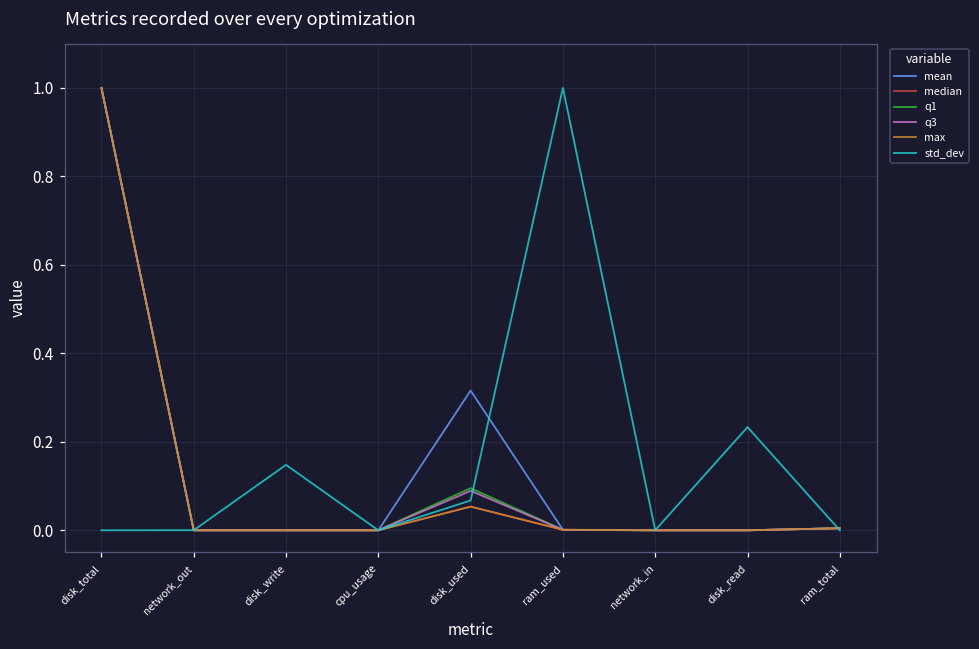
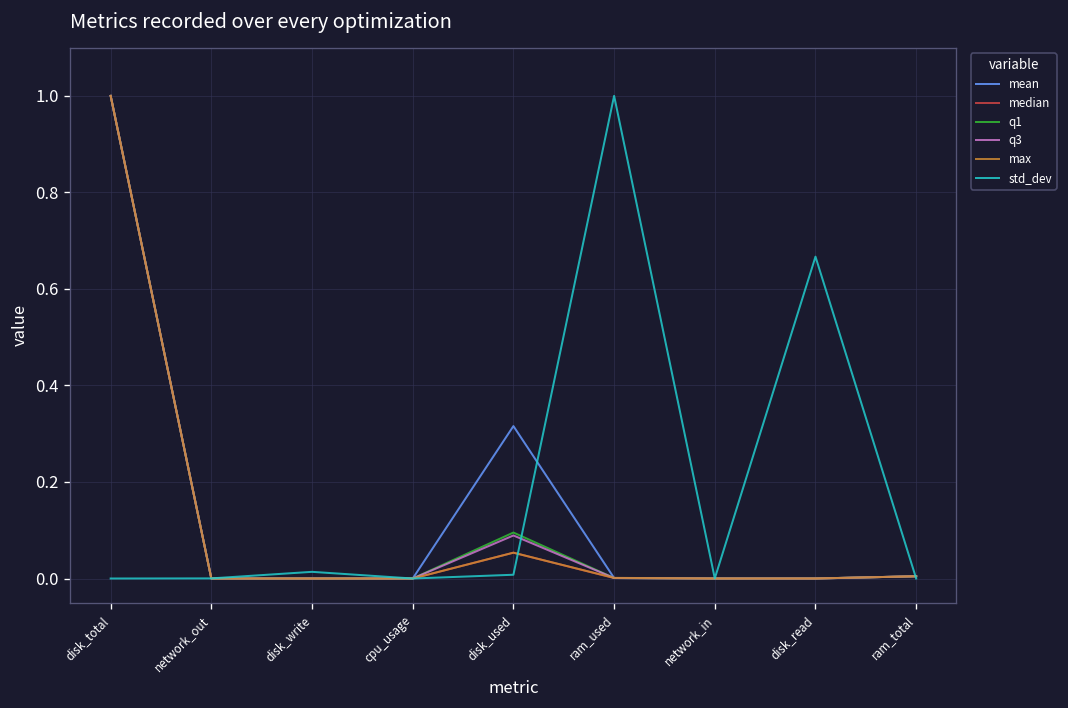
std_dev, disk_write: 0.15 -> 0.01
std_dev, disk_used: 0.07 -> 0.01
std_dev, disk_read: 0.23 -> 0.67
